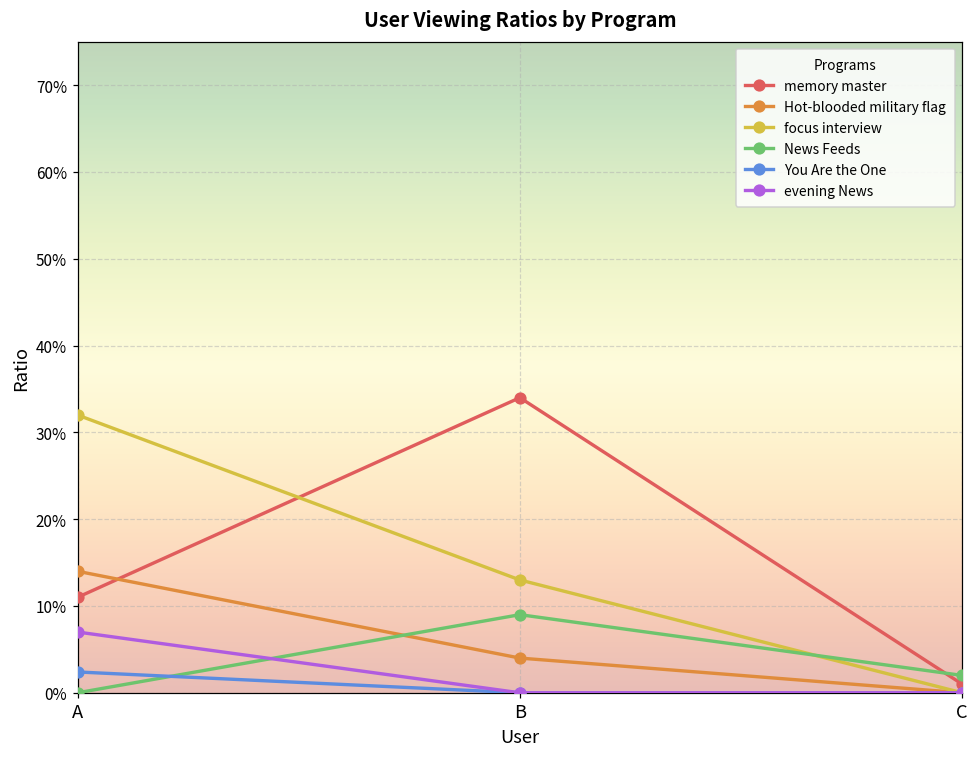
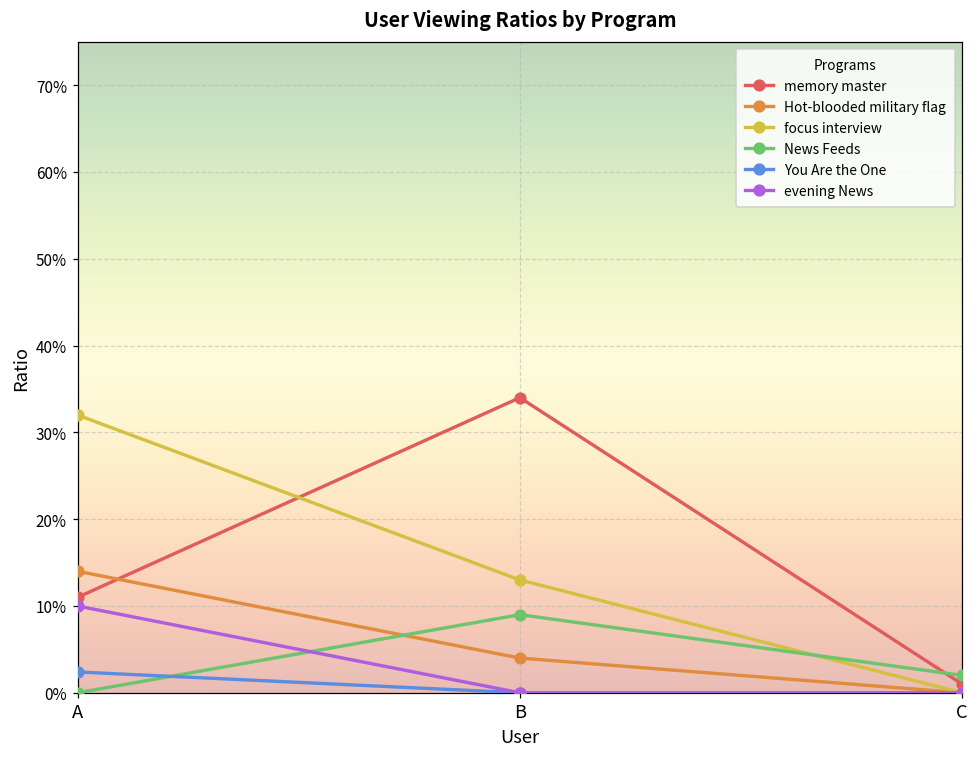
evening News, A: 7% -> 10%
